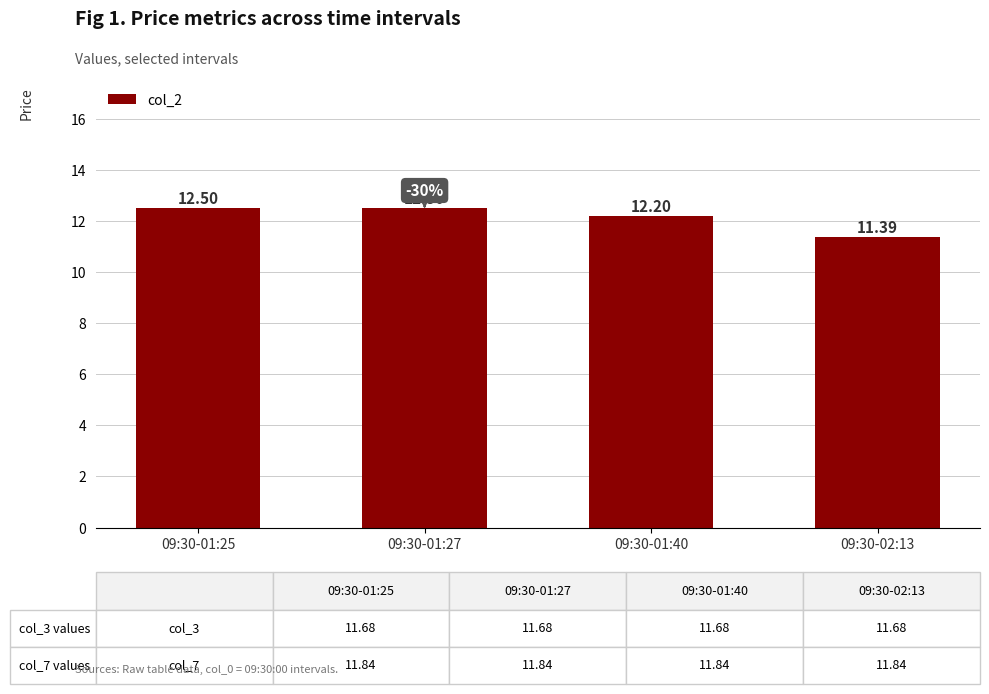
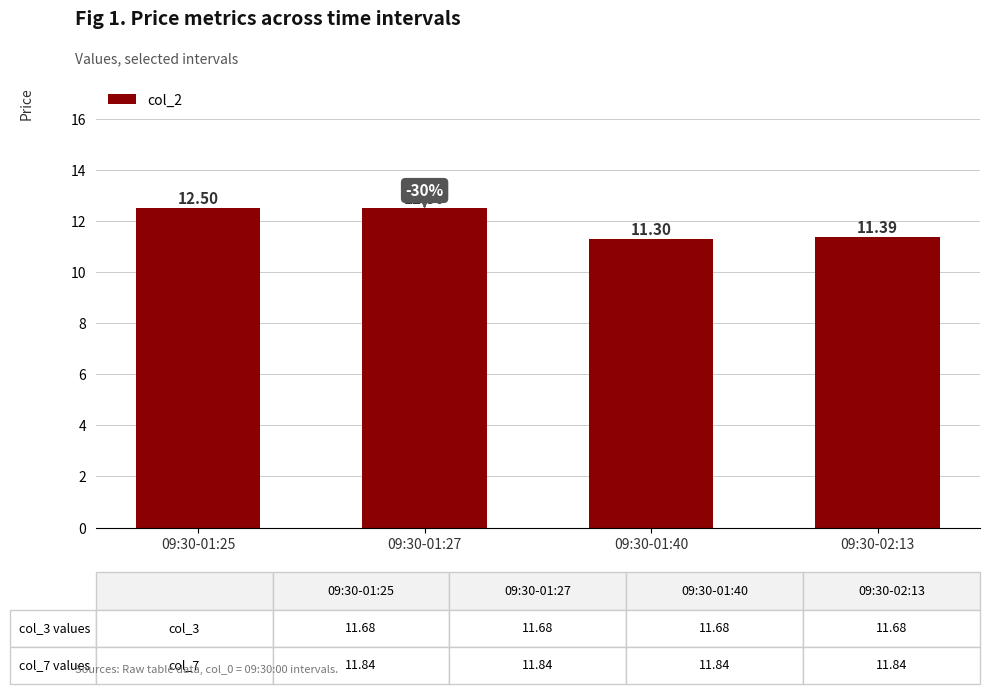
09:30-01:40: 12.20 -> 11.30
